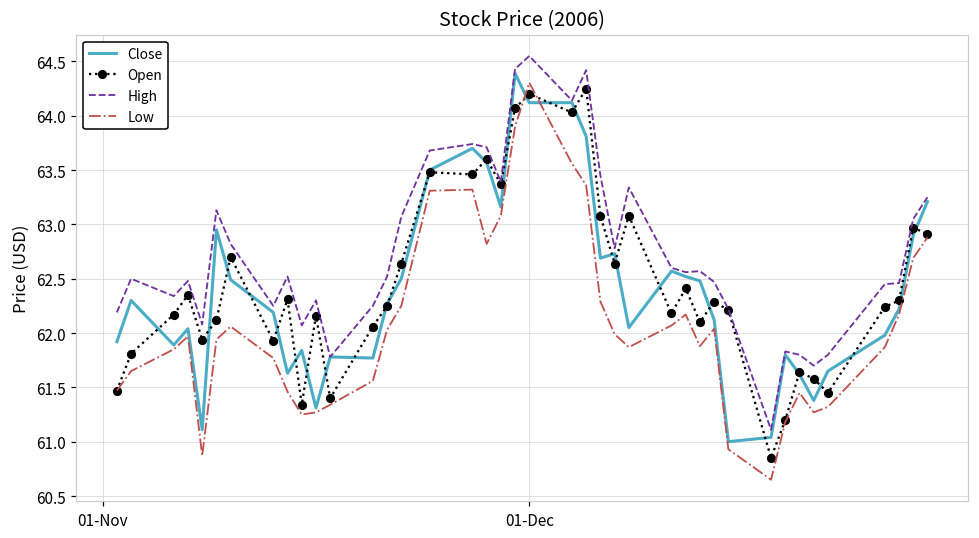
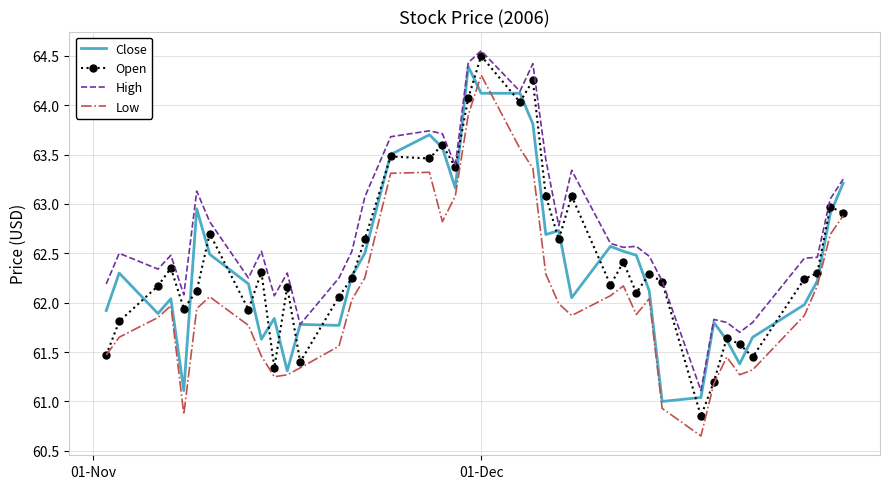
Open, 01-Dec: 64.2 -> 64.5
